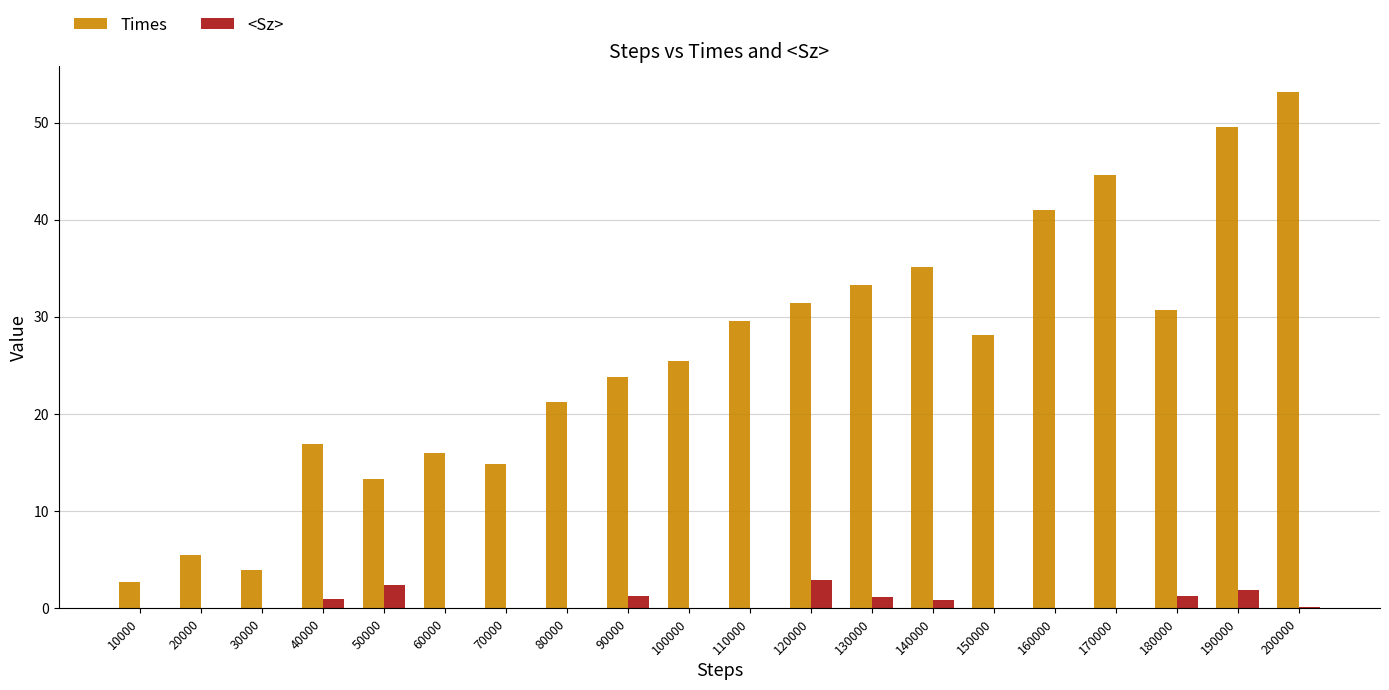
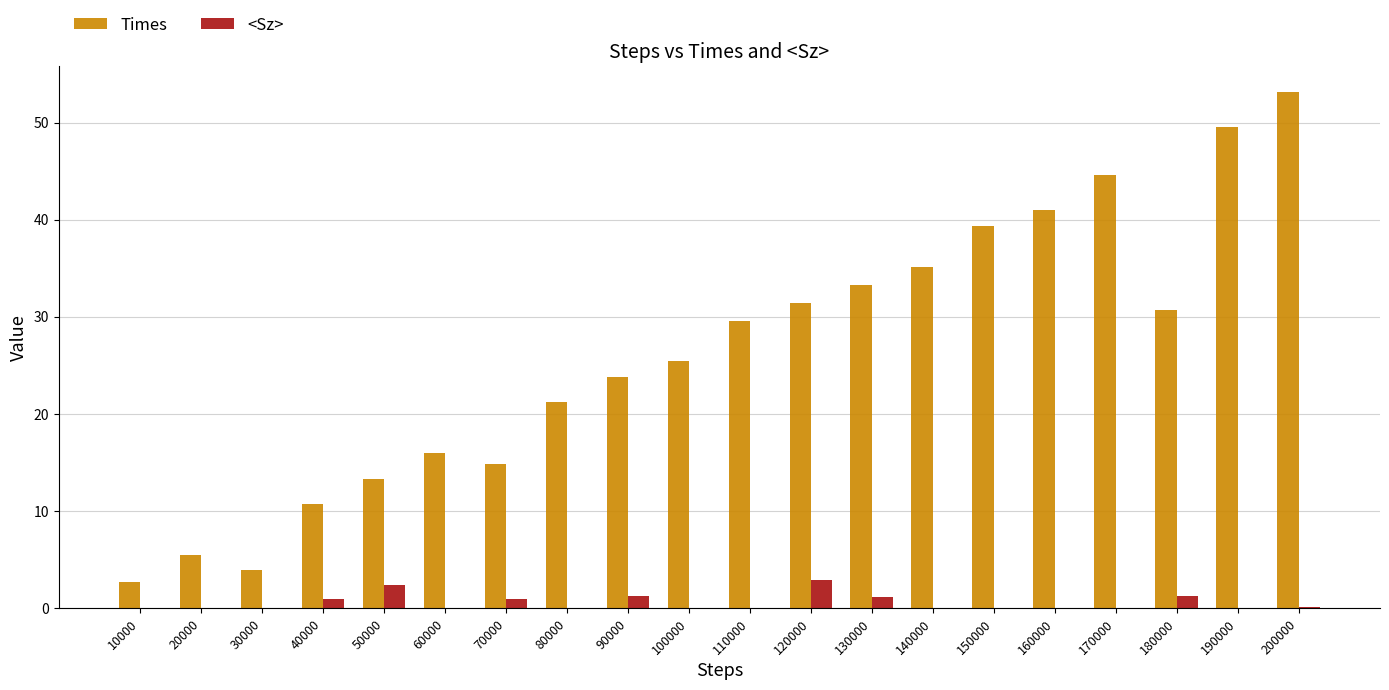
Times, 40000: 17 -> 11
<Sz>, 70000: 0 -> 1
<Sz>, 140000: 1 -> 0
Times, 150000: 28 -> 39
<Sz>, 190000: 2 -> 0
